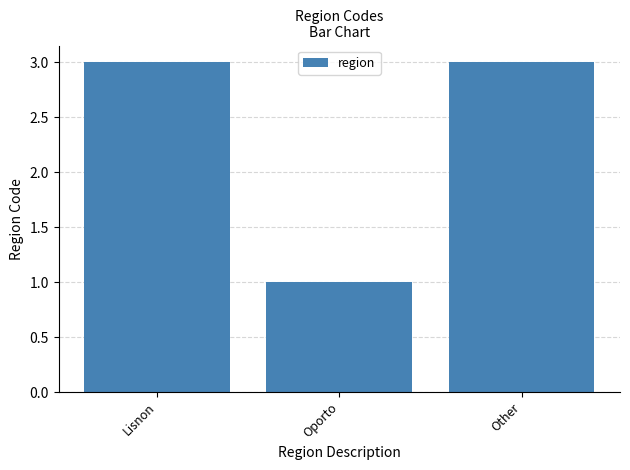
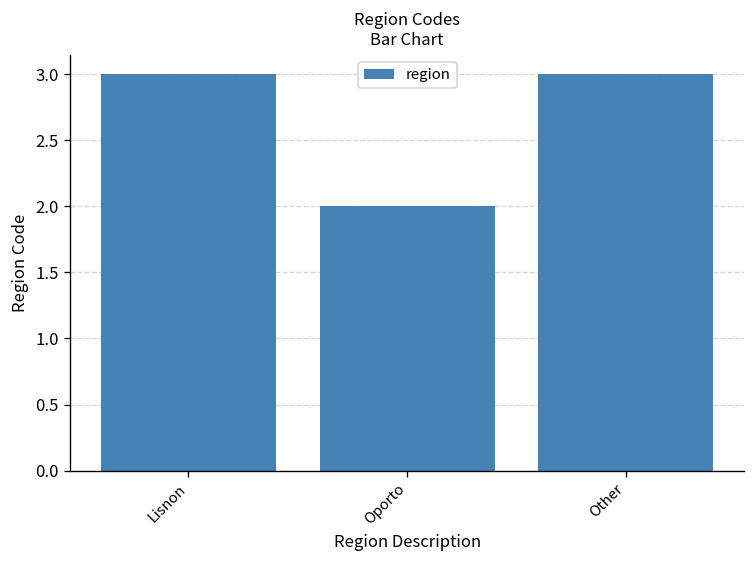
Oporto: 1 -> 2
